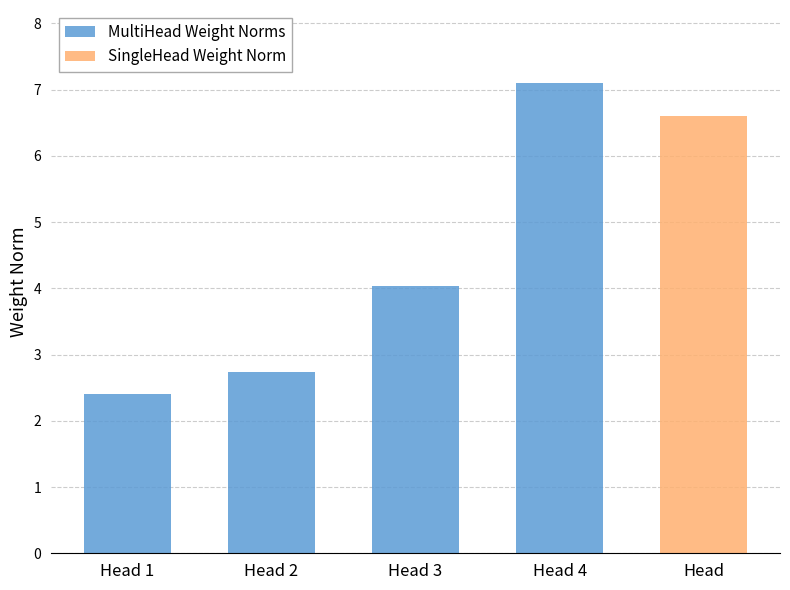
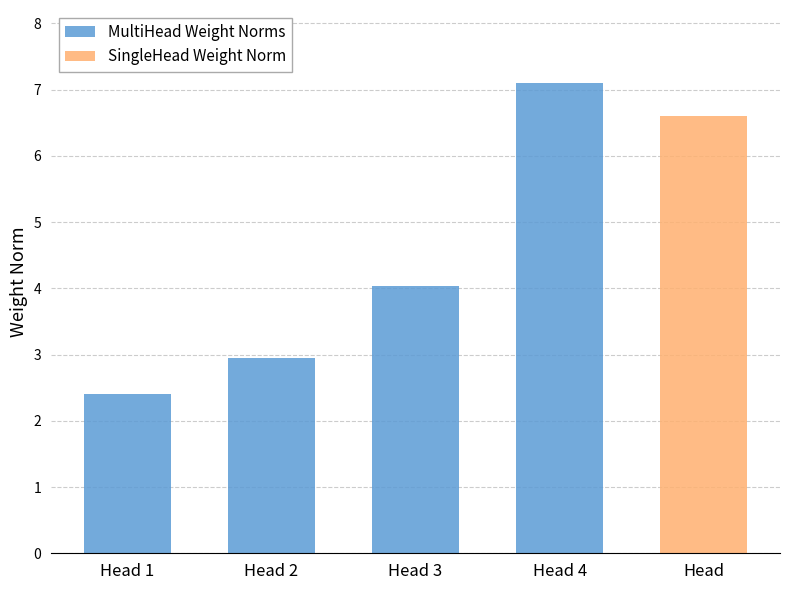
MultiHead Weight Norms, Head 2: 2.7 -> 2.9
